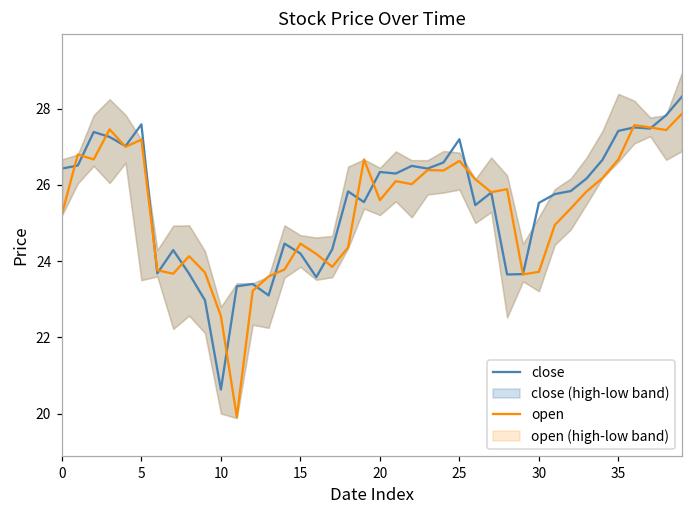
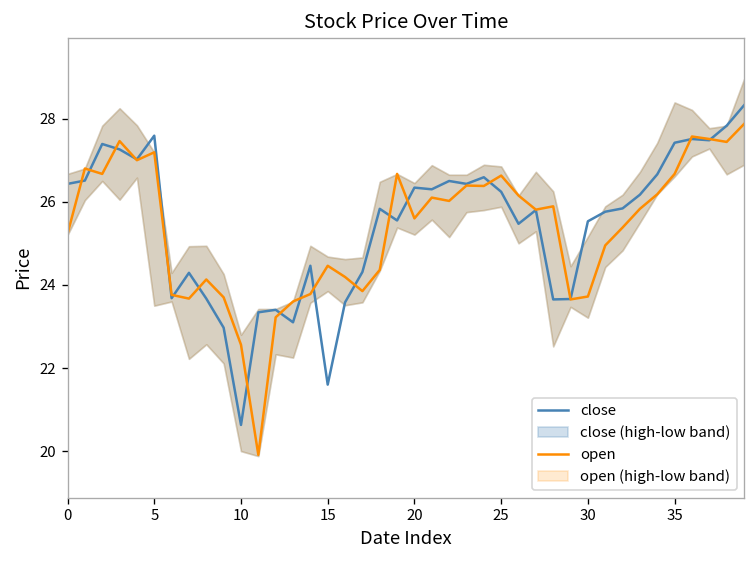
close, 15: 24.2 -> 21.6
close, 25: 27.2 -> 26.2
